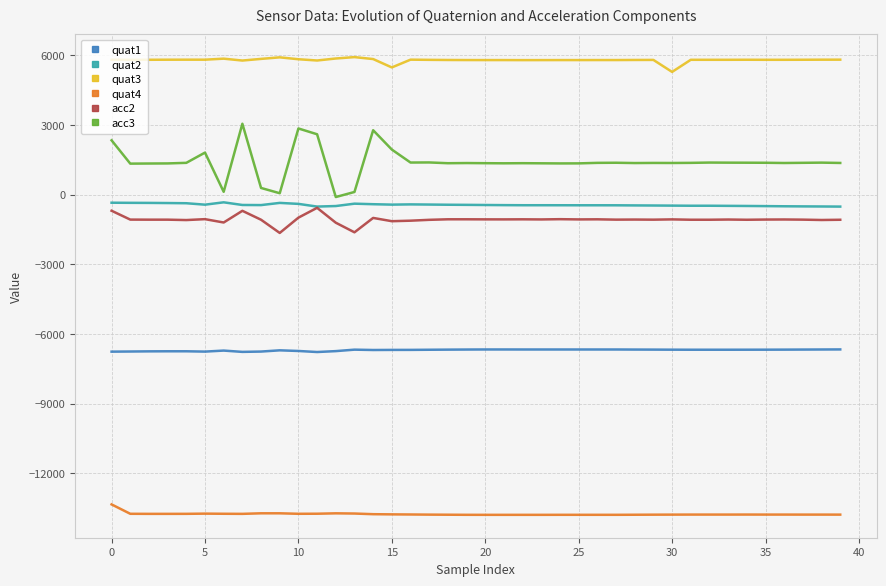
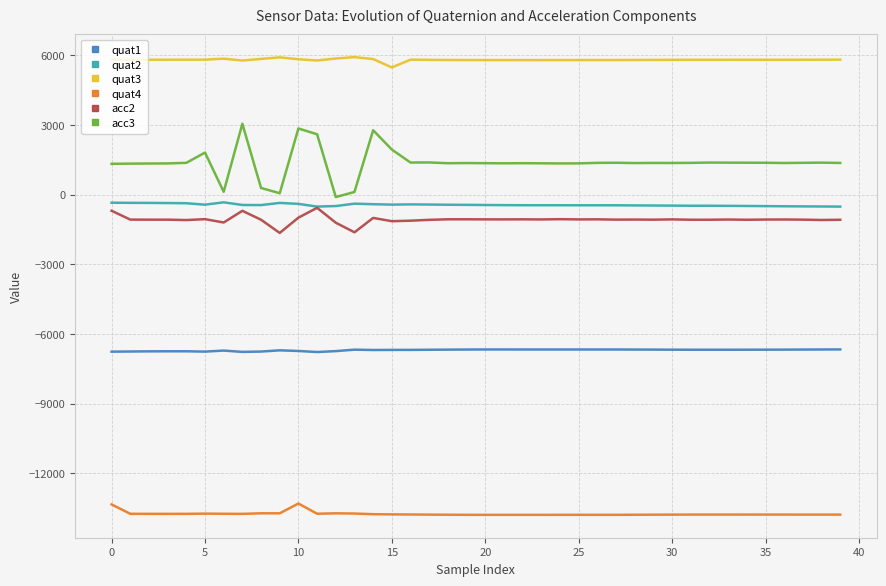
acc3, 0: 2300 -> 1300
quat4, 10: -13700 -> -13300
quat3, 30: 5300 -> 5800
